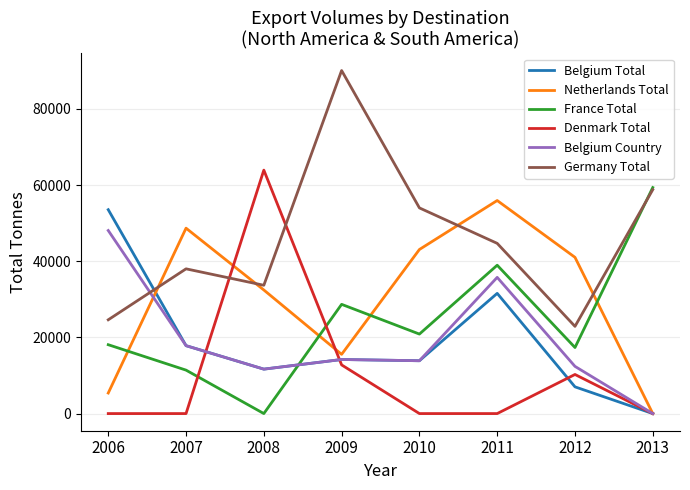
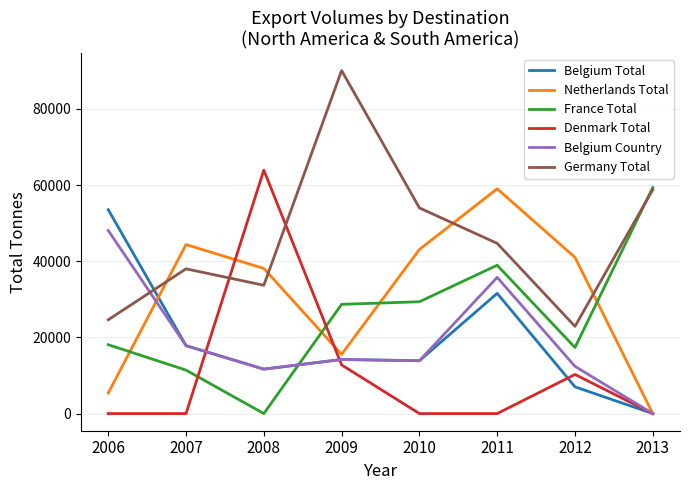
Netherlands Total, 2007: 49000 -> 44000
Netherlands Total, 2008: 32000 -> 38000
France Total, 2010: 21000 -> 29000
Netherlands Total, 2011: 56000 -> 59000
